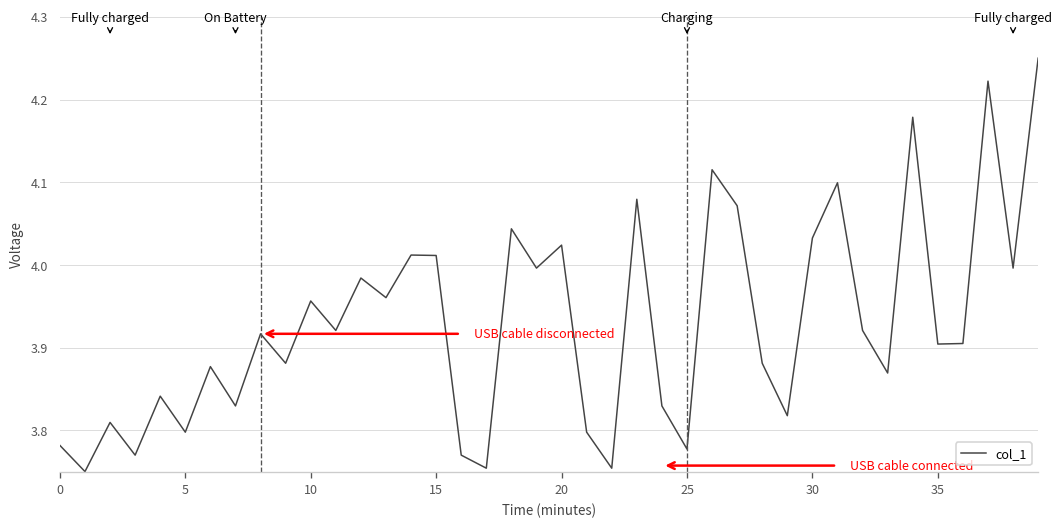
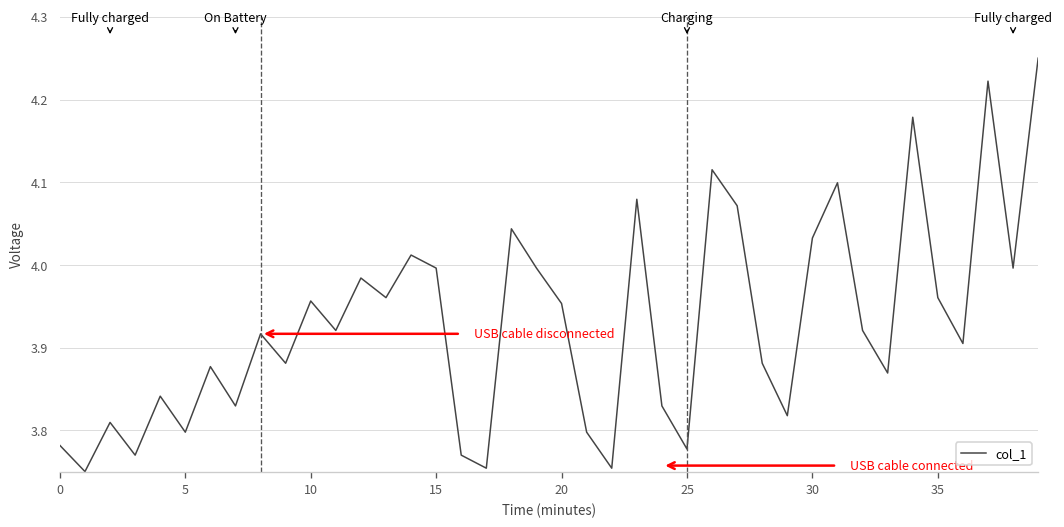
15: 4.01 -> 4.00
20: 4.02 -> 3.95
35: 3.90 -> 3.96
